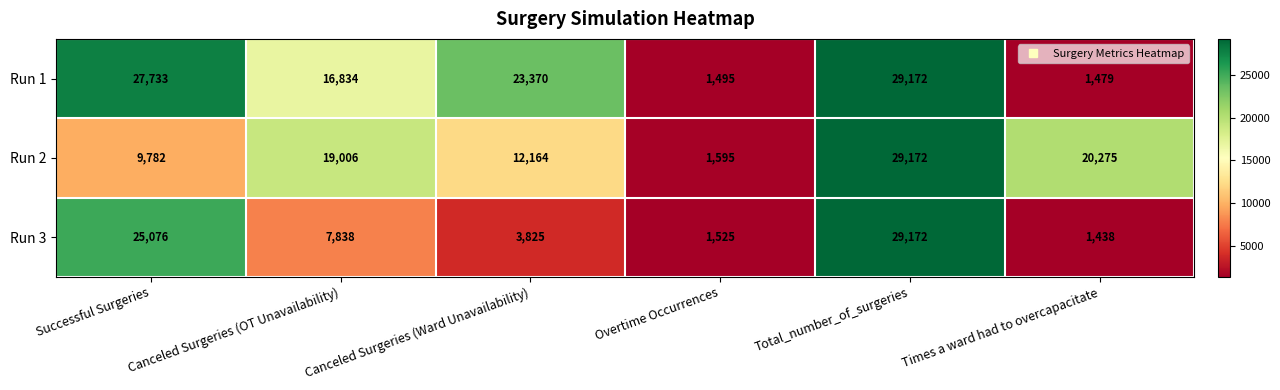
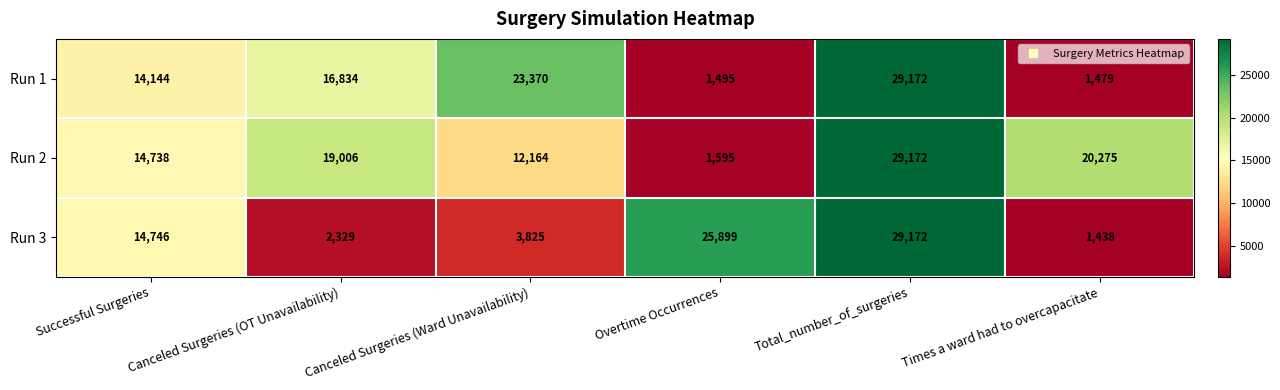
Run 1, Successful Surgeries: 27,733 -> 14,144
Run 2, Successful Surgeries: 9,782 -> 14,738
Run 3, Successful Surgeries: 25,076 -> 14,746
Run 3, Canceled Surgeries (OT Unavailability): 7,838 -> 2,329
Run 3, Overtime Occurrences: 1,525 -> 25,899
